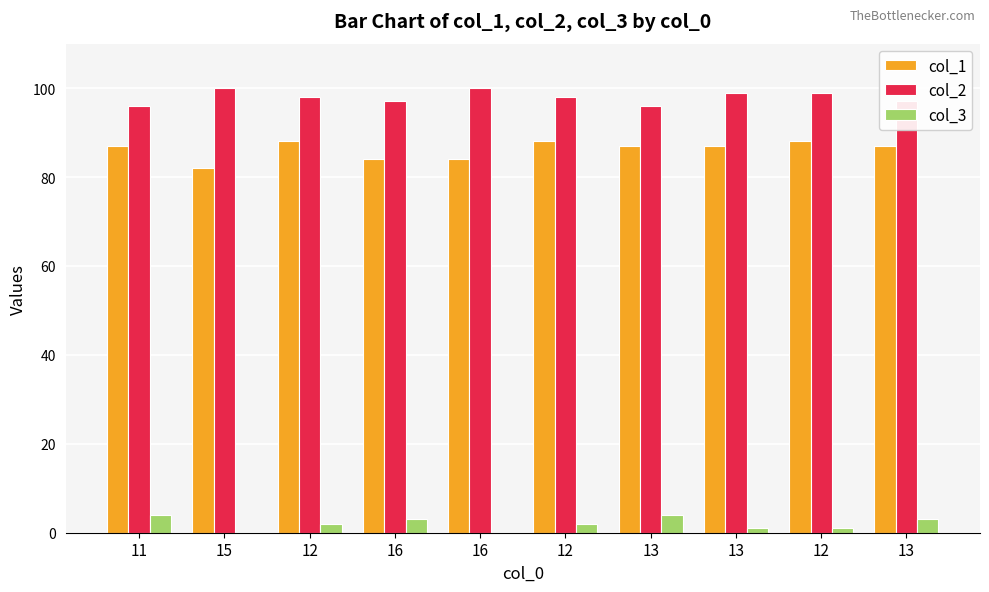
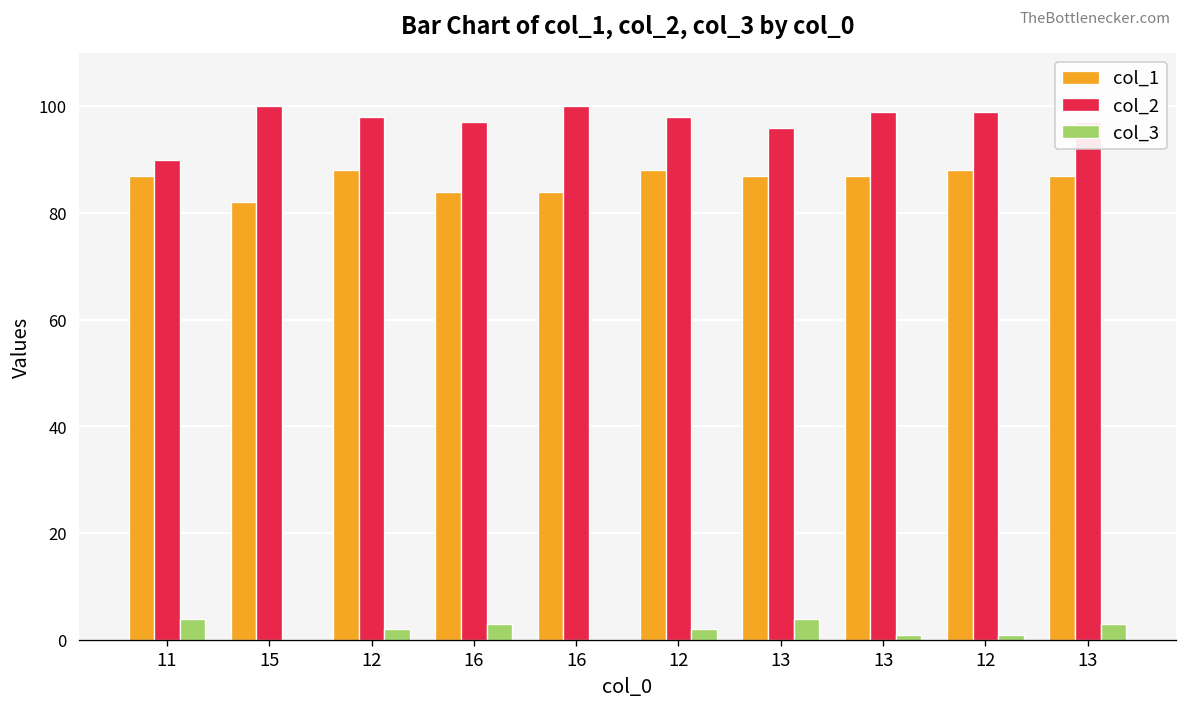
col_2, 11: 96 -> 90
